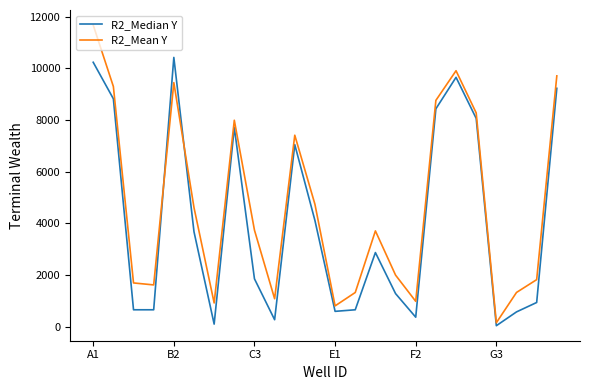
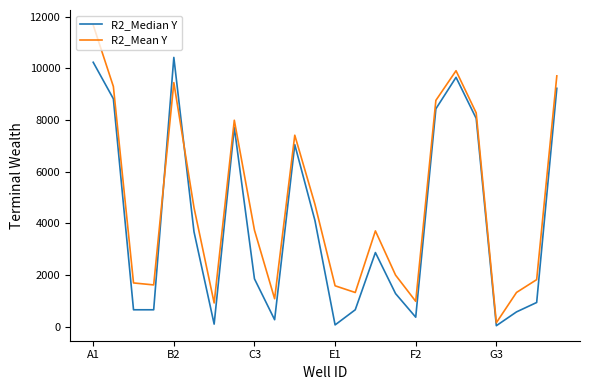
R2_Median Y, E1: 600 -> 100
R2_Mean Y, E1: 800 -> 1600
